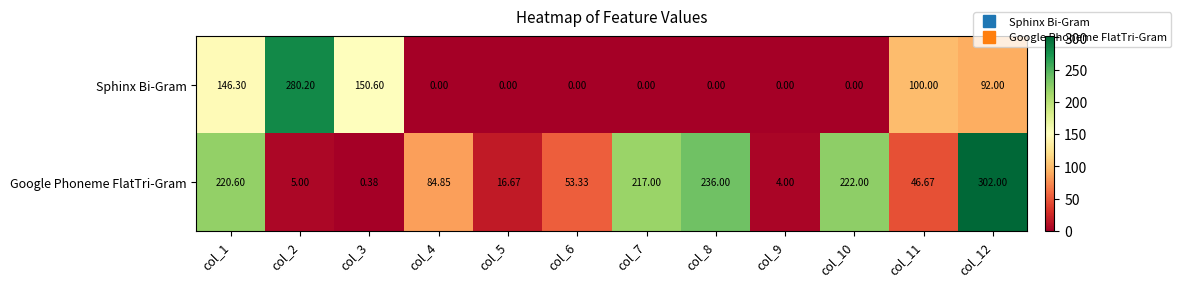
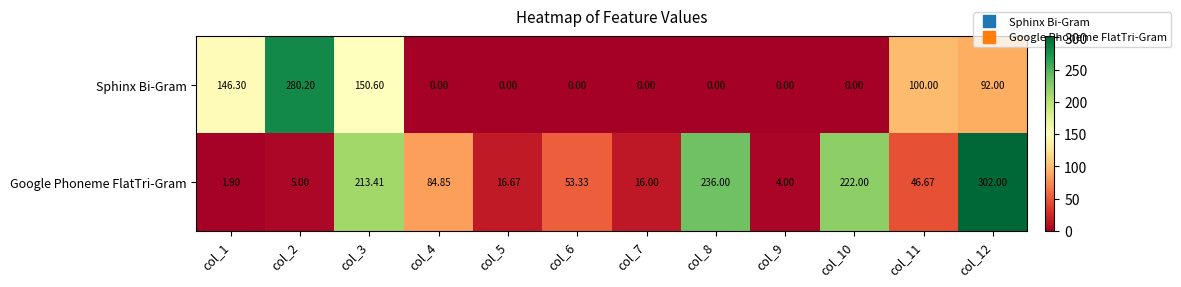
Google Phoneme FlatTri-Gram, col_1: 220.60 -> 1.90
Google Phoneme FlatTri-Gram, col_3: 0.38 -> 213.41
Google Phoneme FlatTri-Gram, col_7: 217.00 -> 16.00
